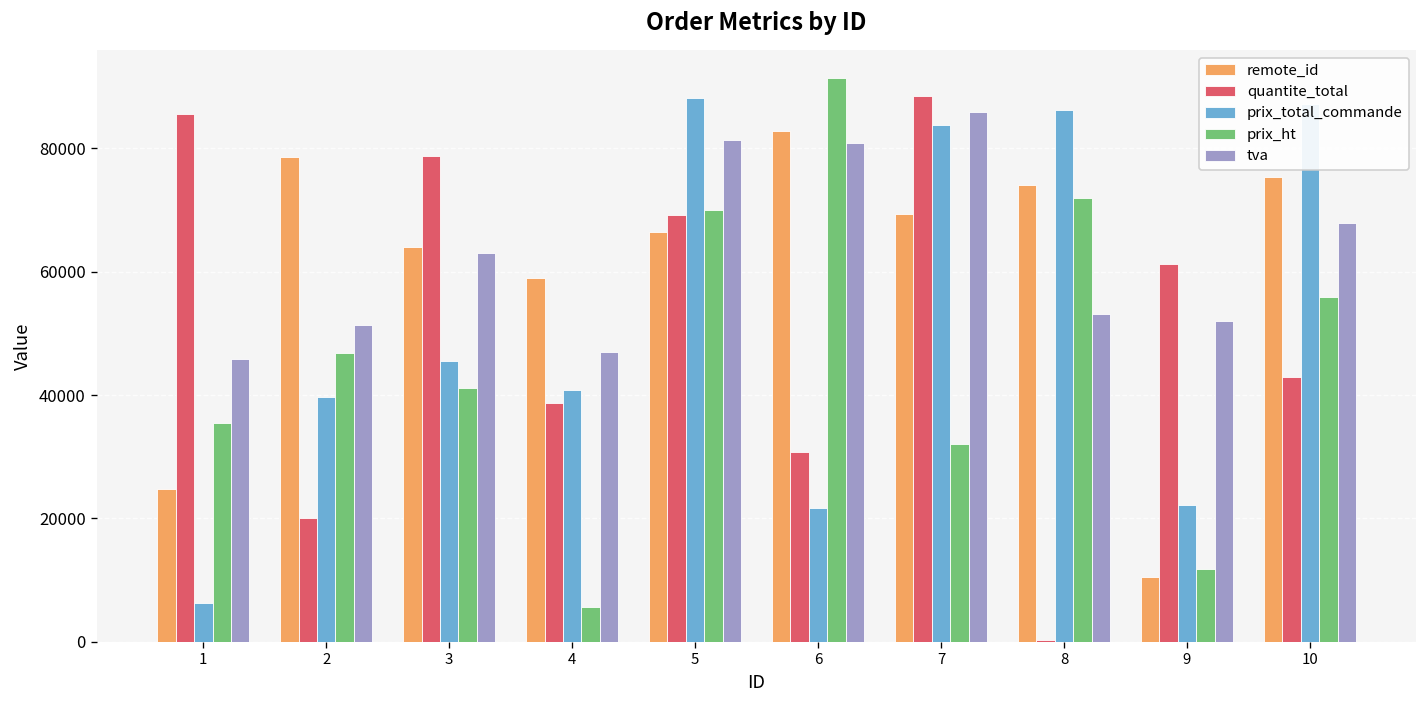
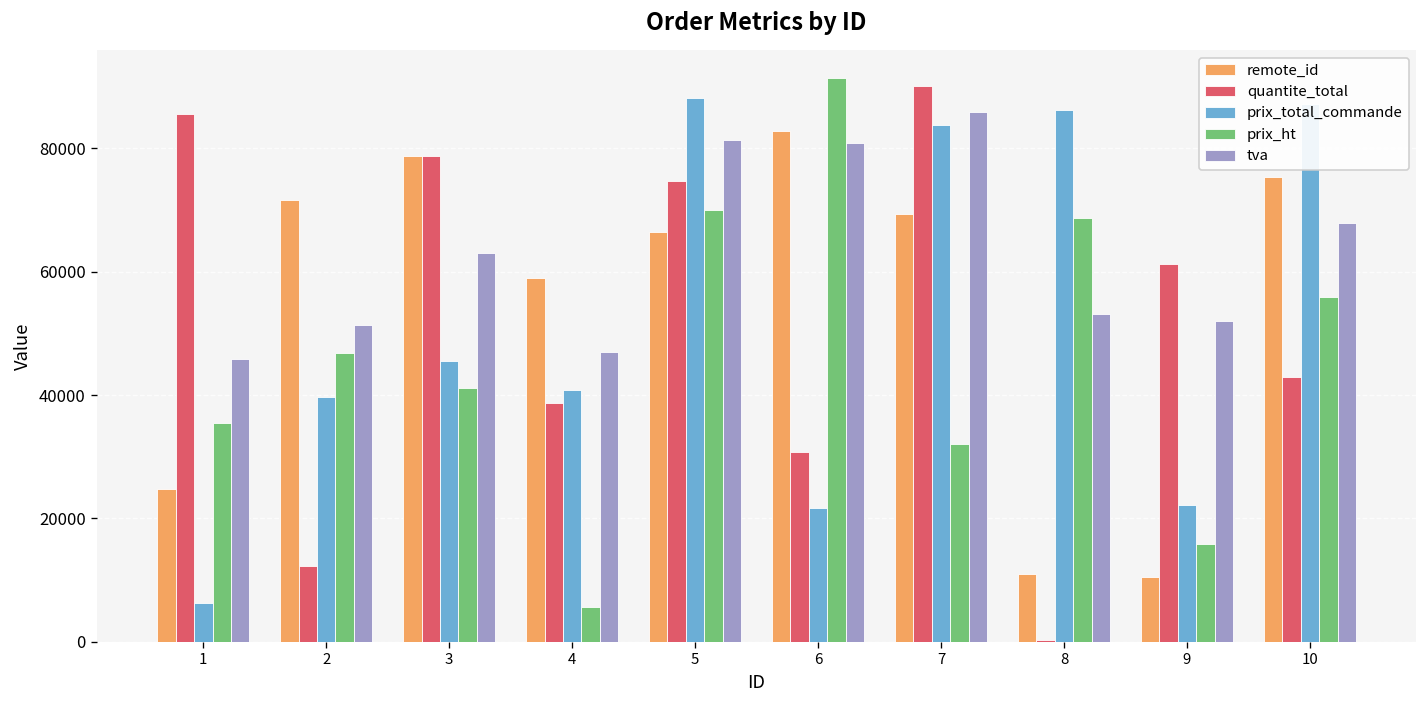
remote_id, 2: 79000 -> 72000
quantite_total, 2: 20000 -> 12000
remote_id, 3: 64000 -> 79000
quantite_total, 5: 69000 -> 75000
quantite_total, 7: 88000 -> 90000
remote_id, 8: 74000 -> 11000
prix_ht, 8: 72000 -> 69000
prix_ht, 9: 12000 -> 16000
